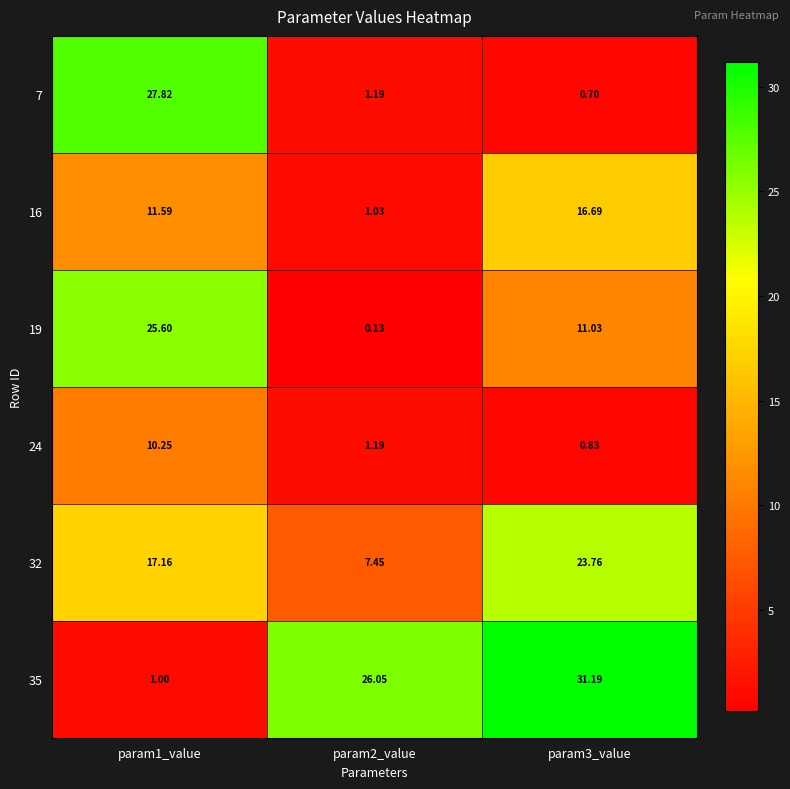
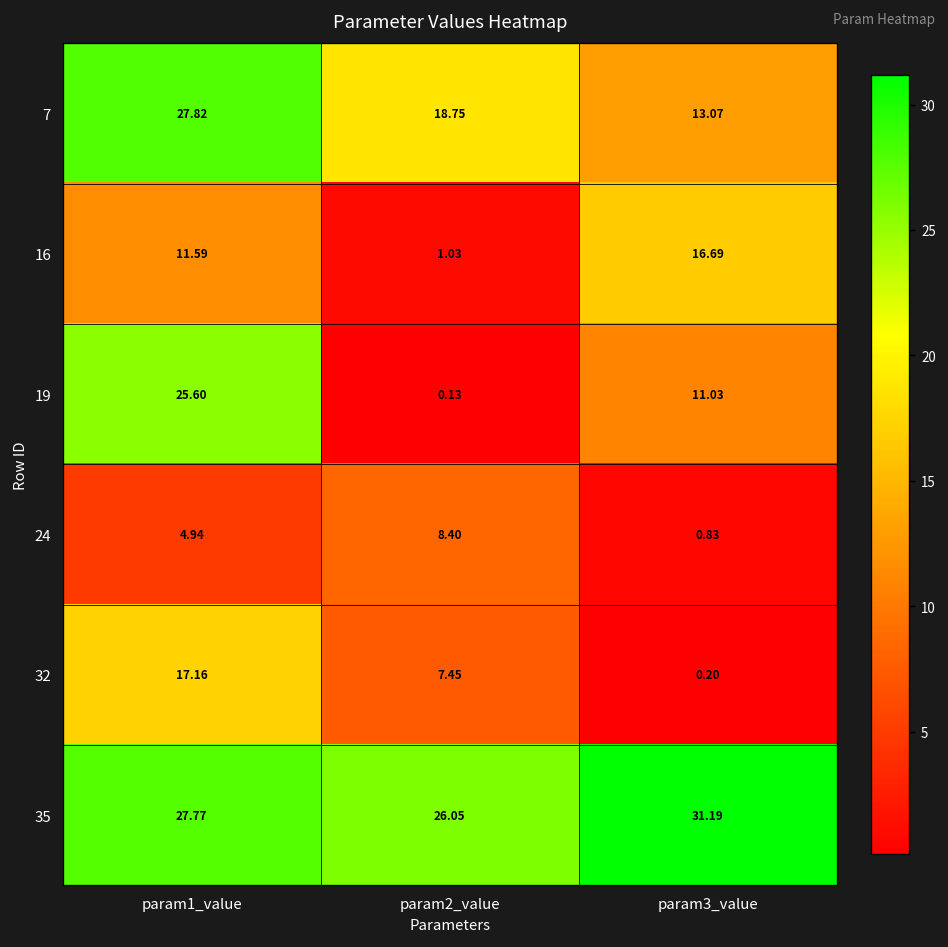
7, param2_value: 1.19 -> 18.75
7, param3_value: 0.70 -> 13.07
24, param1_value: 10.25 -> 4.94
24, param2_value: 1.19 -> 8.40
32, param3_value: 23.76 -> 0.20
35, param1_value: 1.00 -> 27.77
